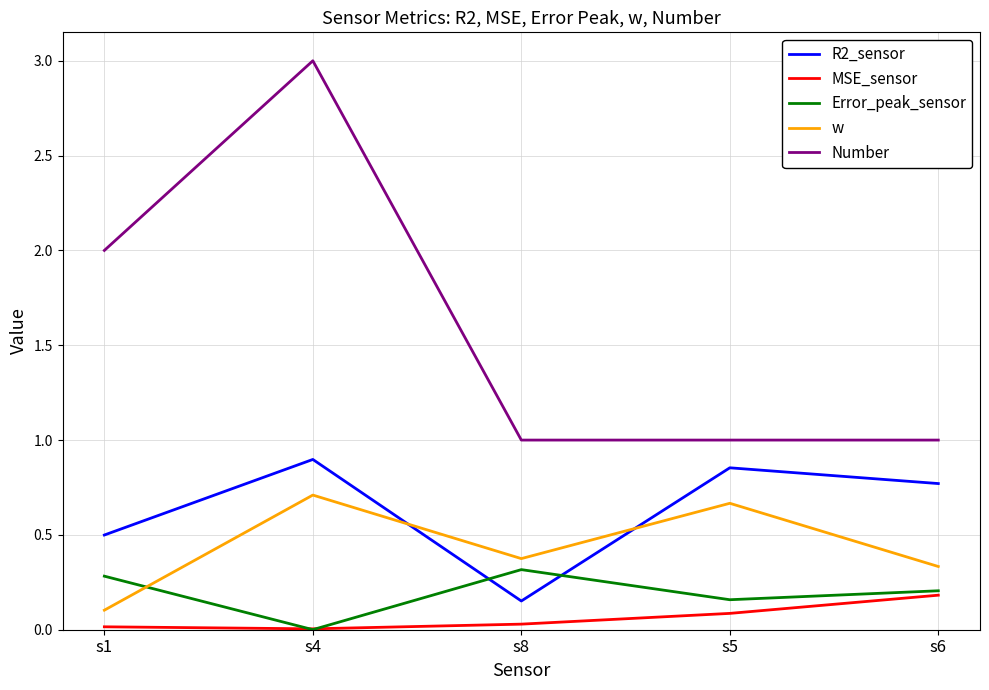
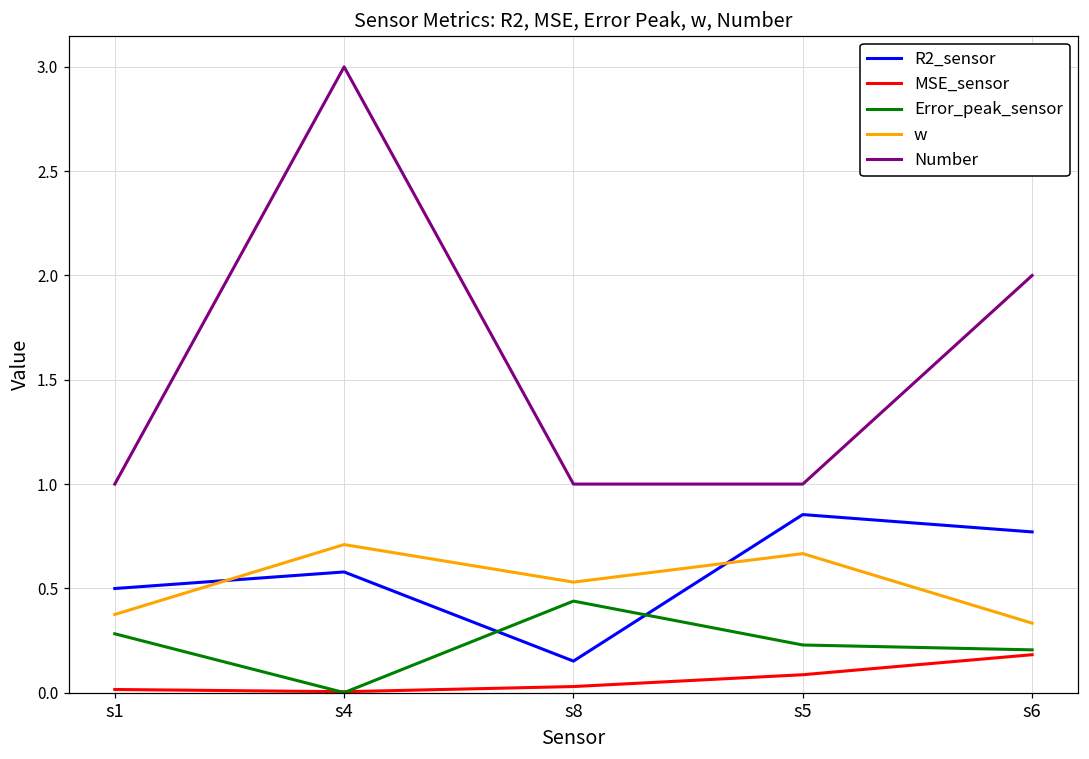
w, s1: 0.10 -> 0.38
Number, s1: 2 -> 1
R2_sensor, s4: 0.90 -> 0.58
Error_peak_sensor, s8: 0.32 -> 0.44
w, s8: 0.38 -> 0.53
Error_peak_sensor, s5: 0.16 -> 0.23
Number, s6: 1 -> 2
